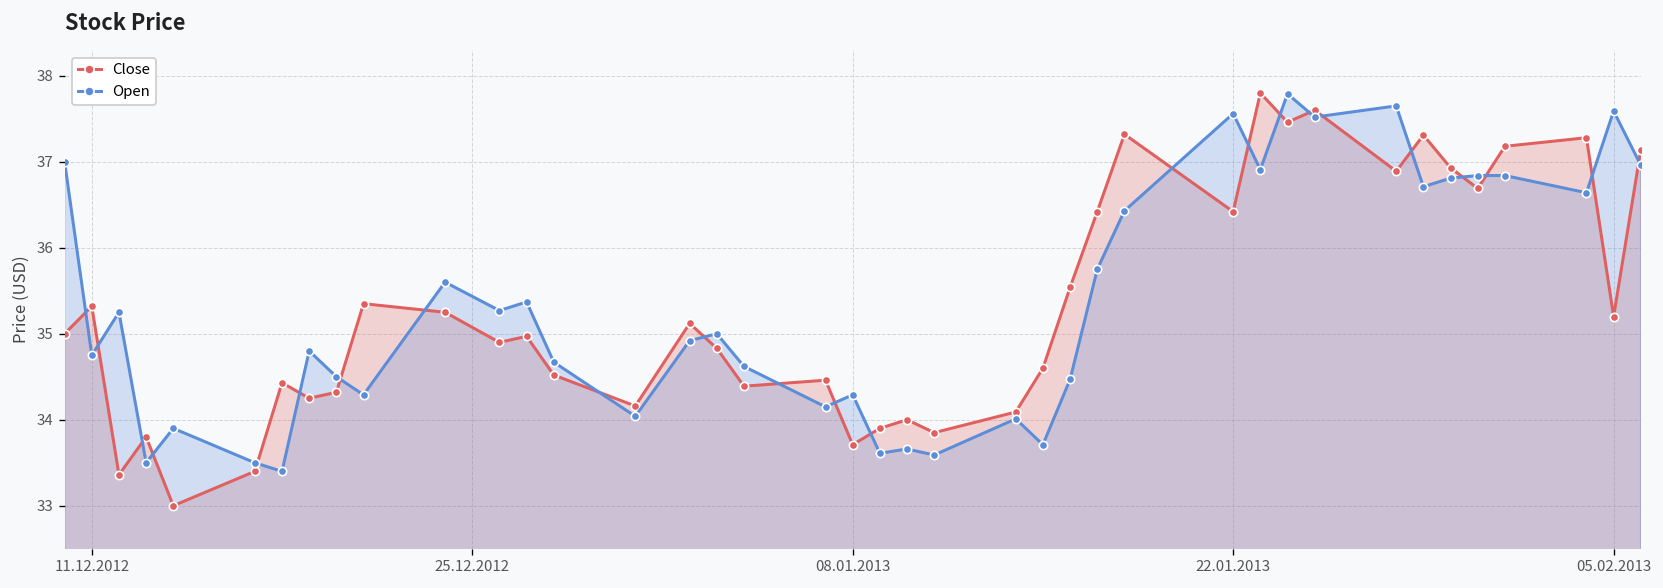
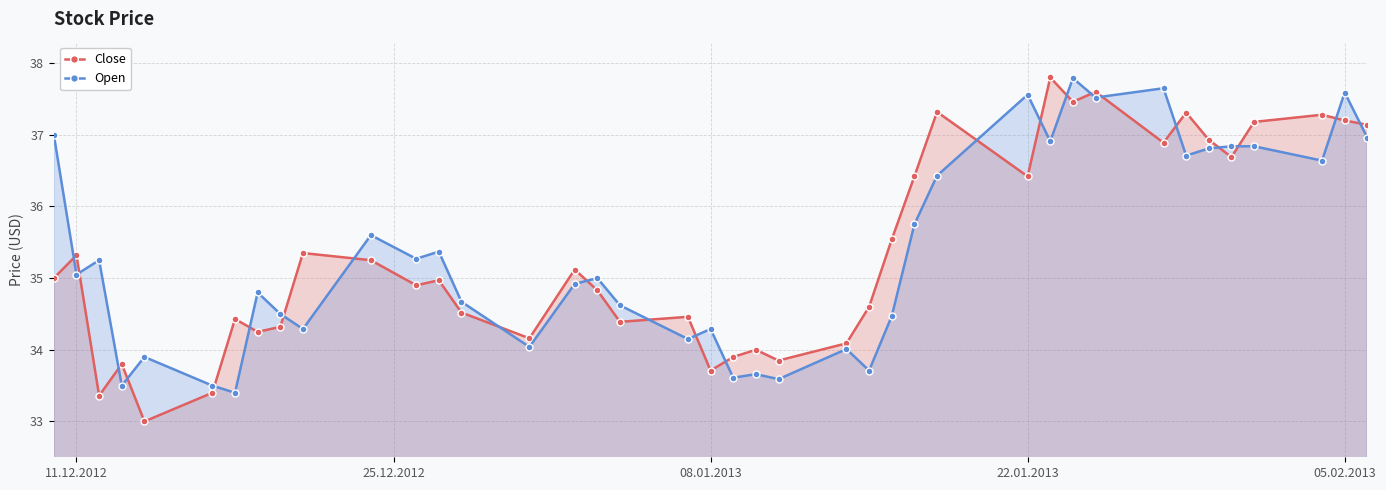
Open, 11.12.2012: 34.8 -> 35.1
Close, 05.02.2013: 35.2 -> 37.2
